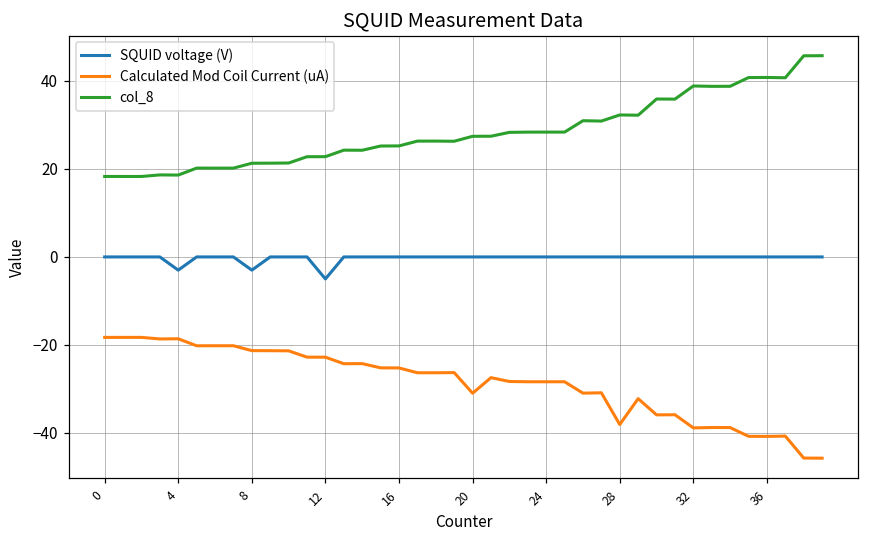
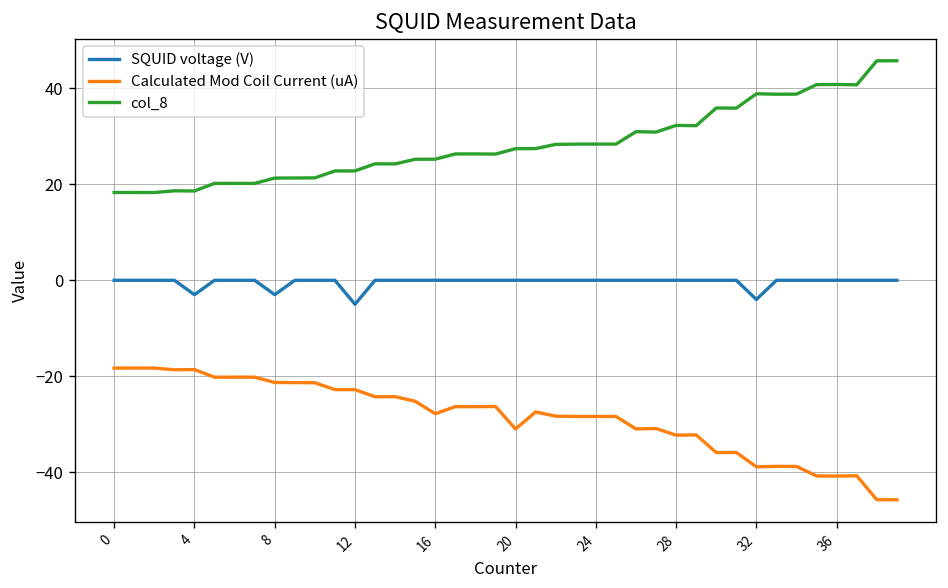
Calculated Mod Coil Current (uA), 16: -25 -> -28
Calculated Mod Coil Current (uA), 28: -38 -> -32
SQUID voltage (V), 32: 0 -> -4
